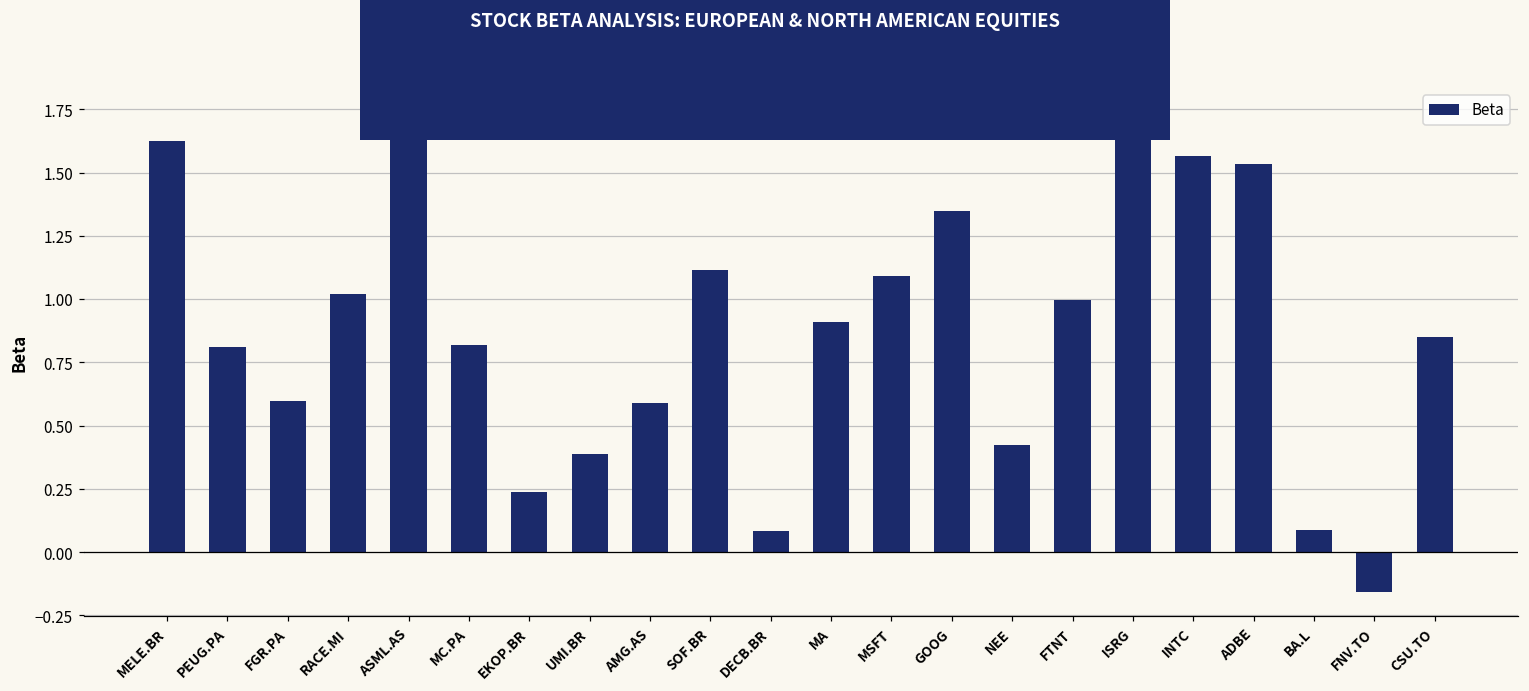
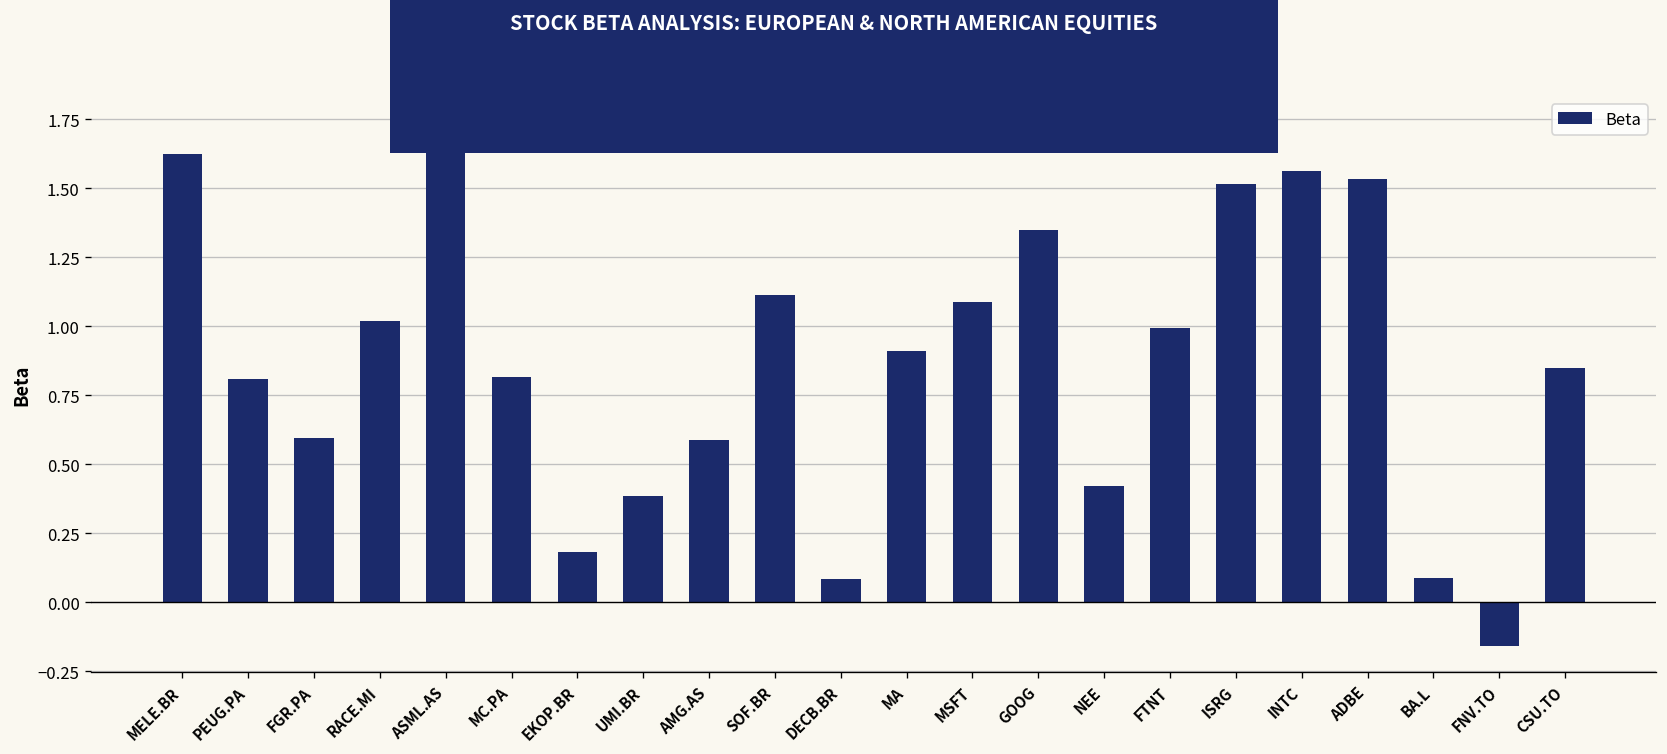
EKOP.BR: 0.24 -> 0.18
ISRG: 1.65 -> 1.52
